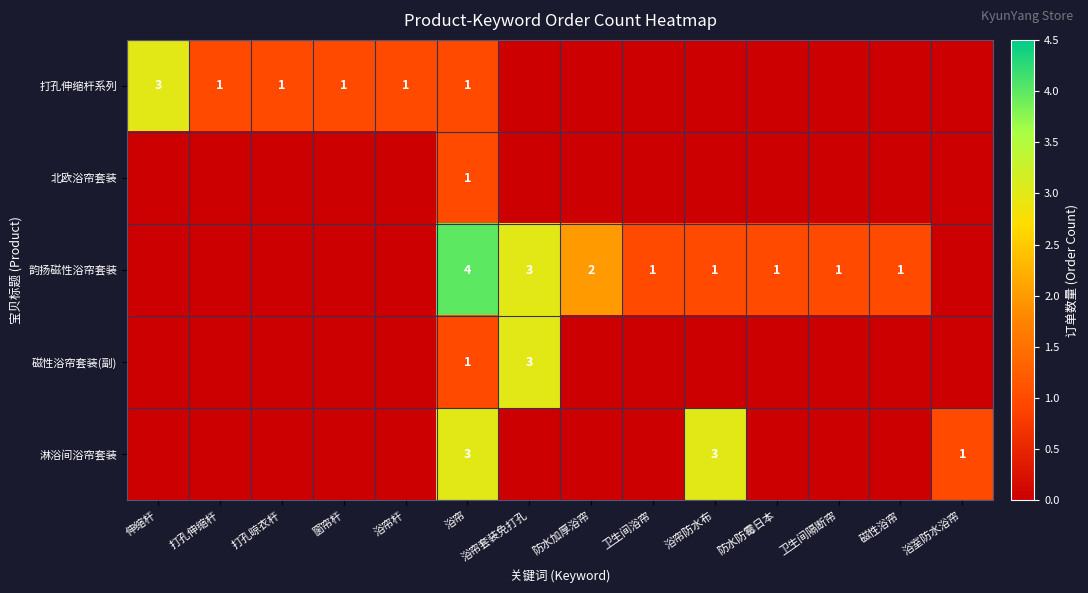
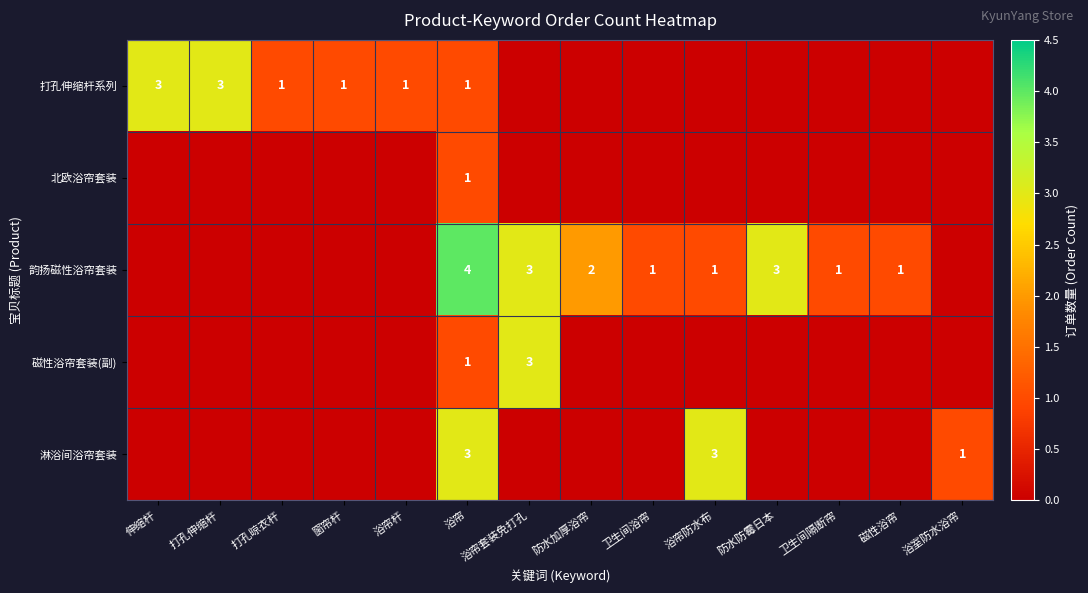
打孔伸缩杆系列, 打孔伸缩杆: 1 -> 3
韵扬磁性浴帘套装, 防水防霉日本: 1 -> 3
